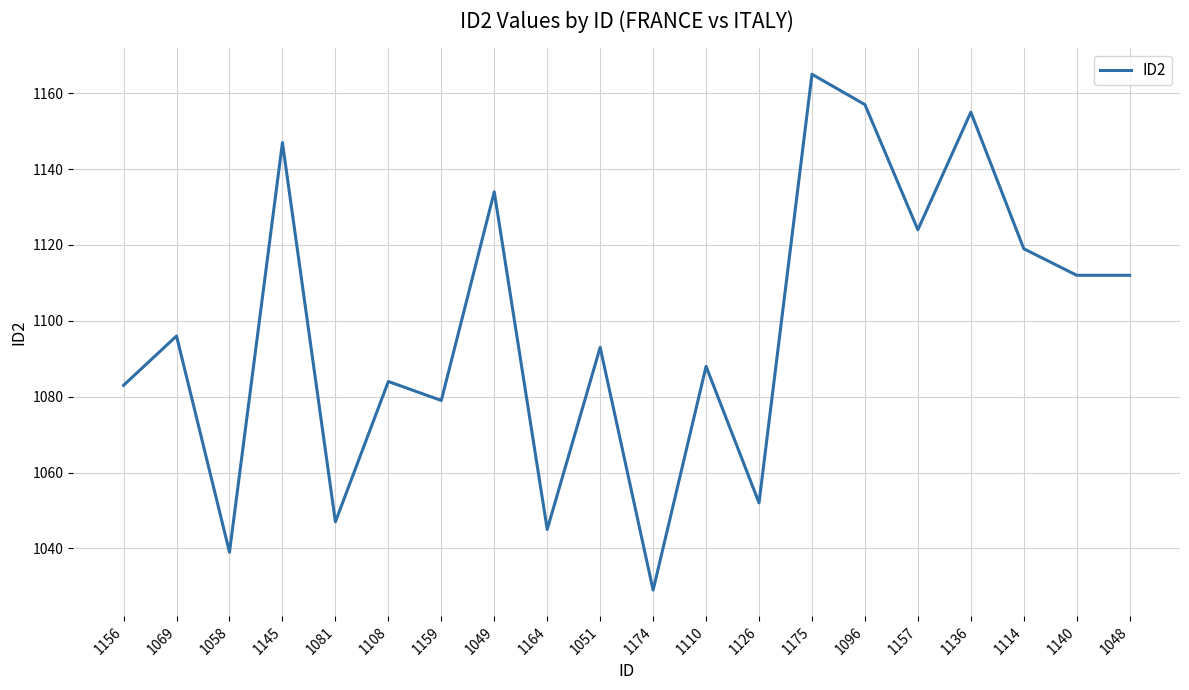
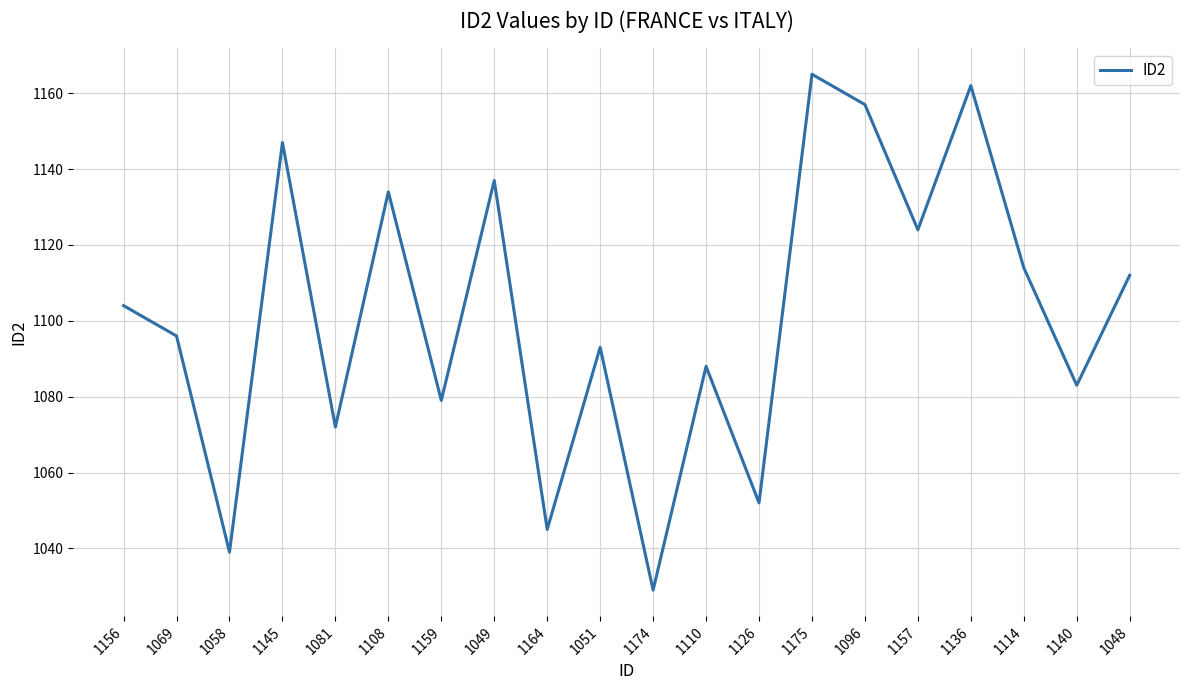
1156: 1083 -> 1104
1081: 1047 -> 1072
1108: 1084 -> 1134
1049: 1134 -> 1137
1136: 1155 -> 1162
1114: 1119 -> 1114
1140: 1112 -> 1083
